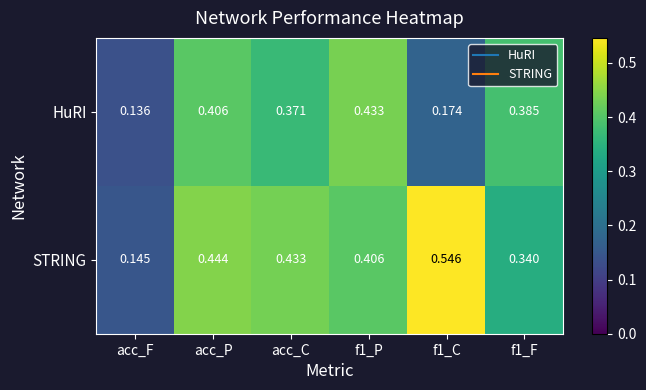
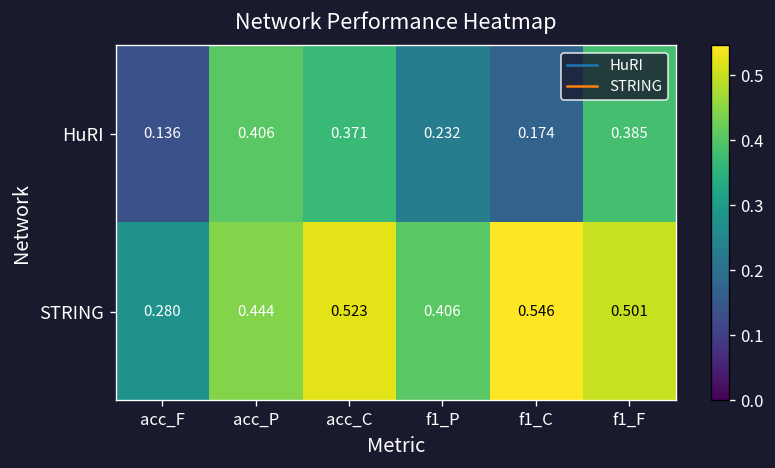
HuRI, f1_P: 0.433 -> 0.232
STRING, acc_F: 0.145 -> 0.280
STRING, acc_C: 0.433 -> 0.523
STRING, f1_F: 0.340 -> 0.501
